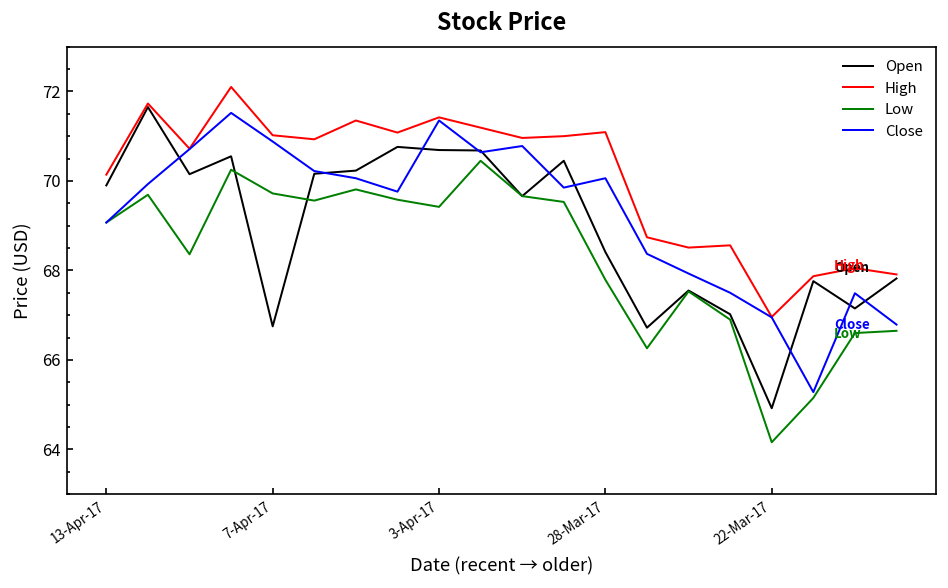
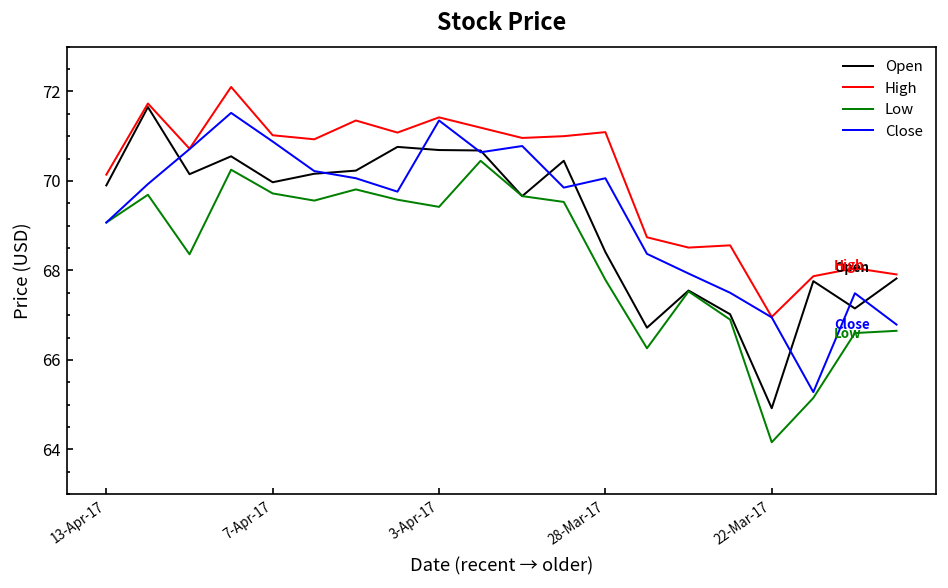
Open, 7-Apr-17: 66.8 -> 70.0
